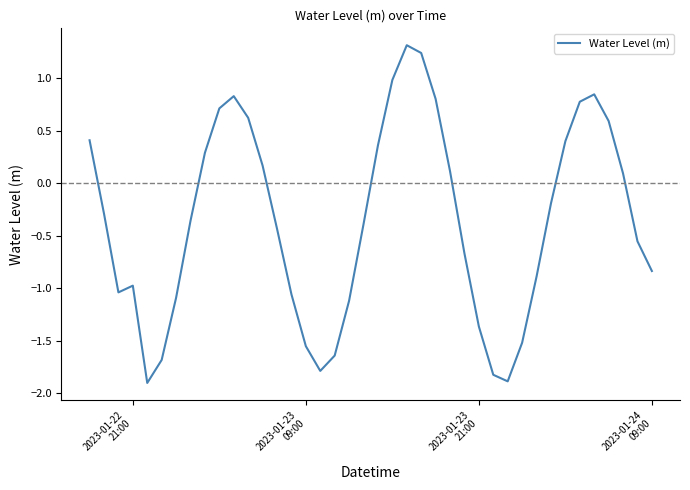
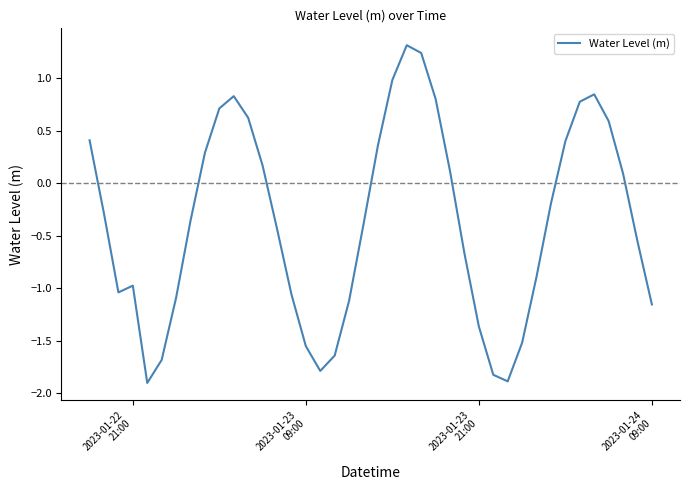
2023-01-24 09:00: -0.84 -> -1.15
